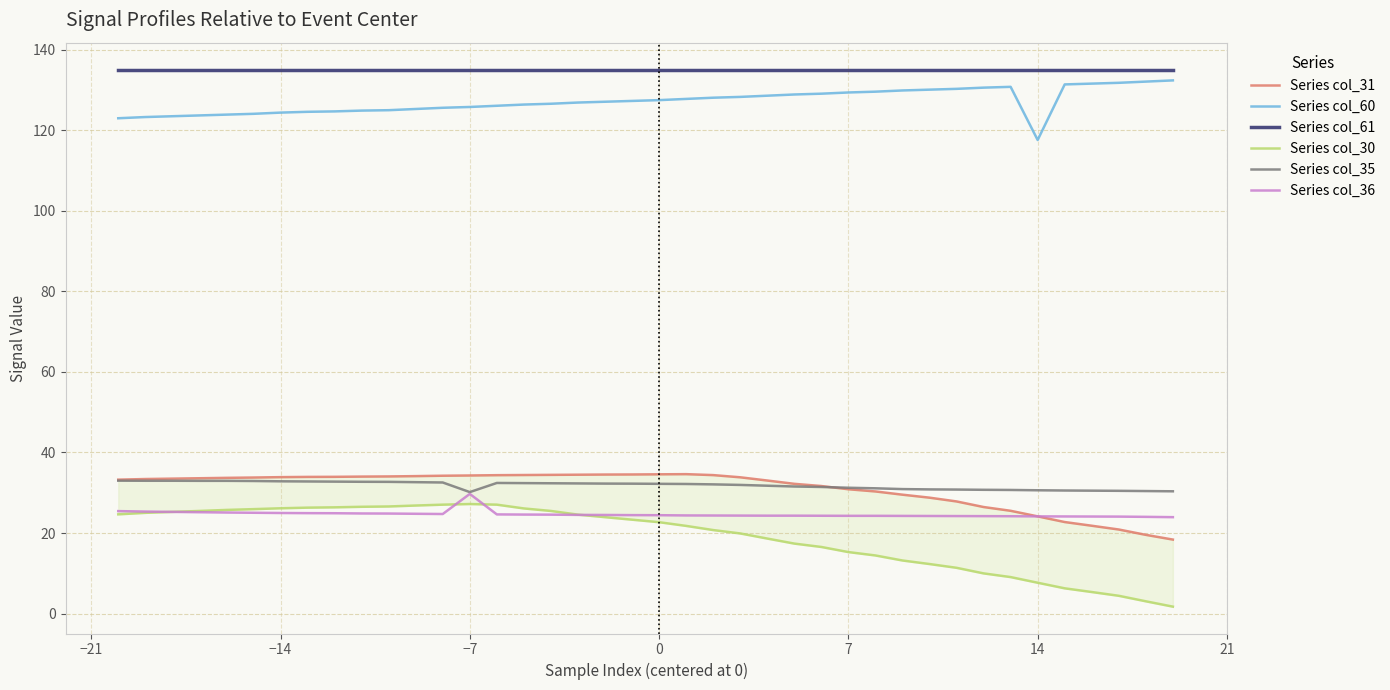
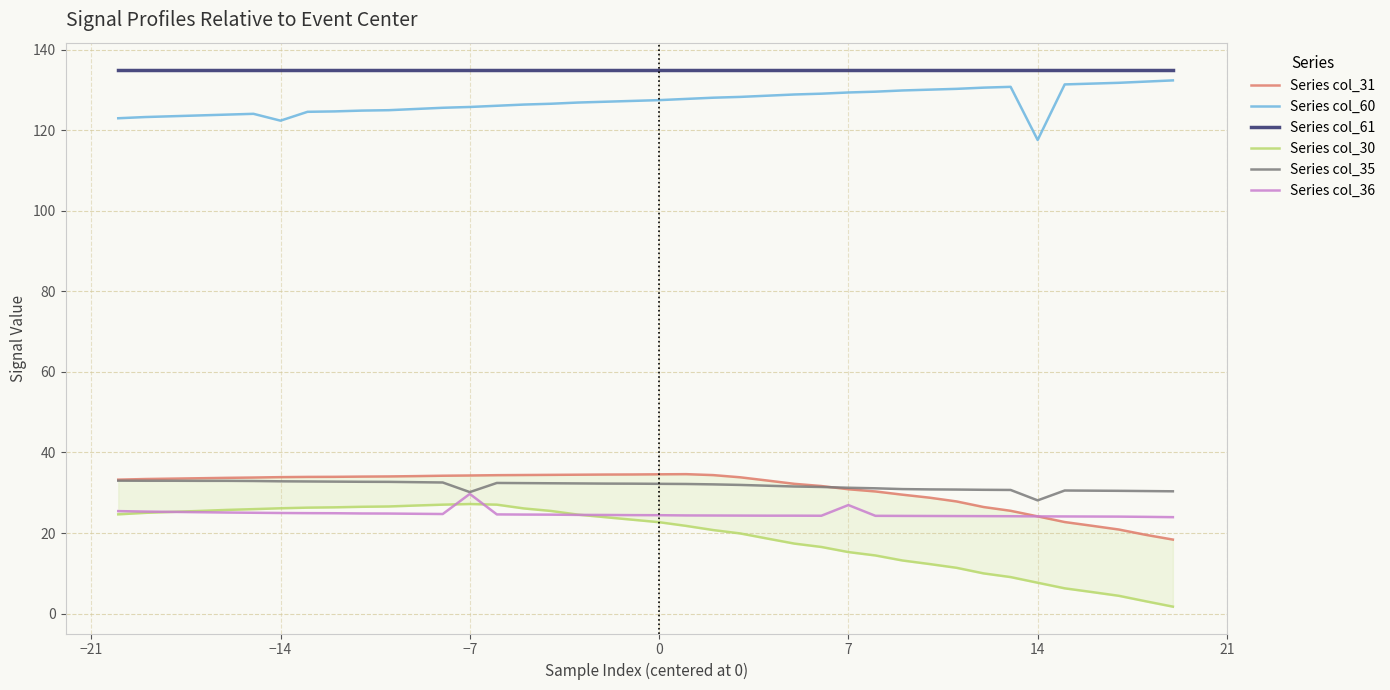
Series col_60, −14: 124 -> 122
Series col_36, 7: 24 -> 27
Series col_35, 14: 31 -> 28
